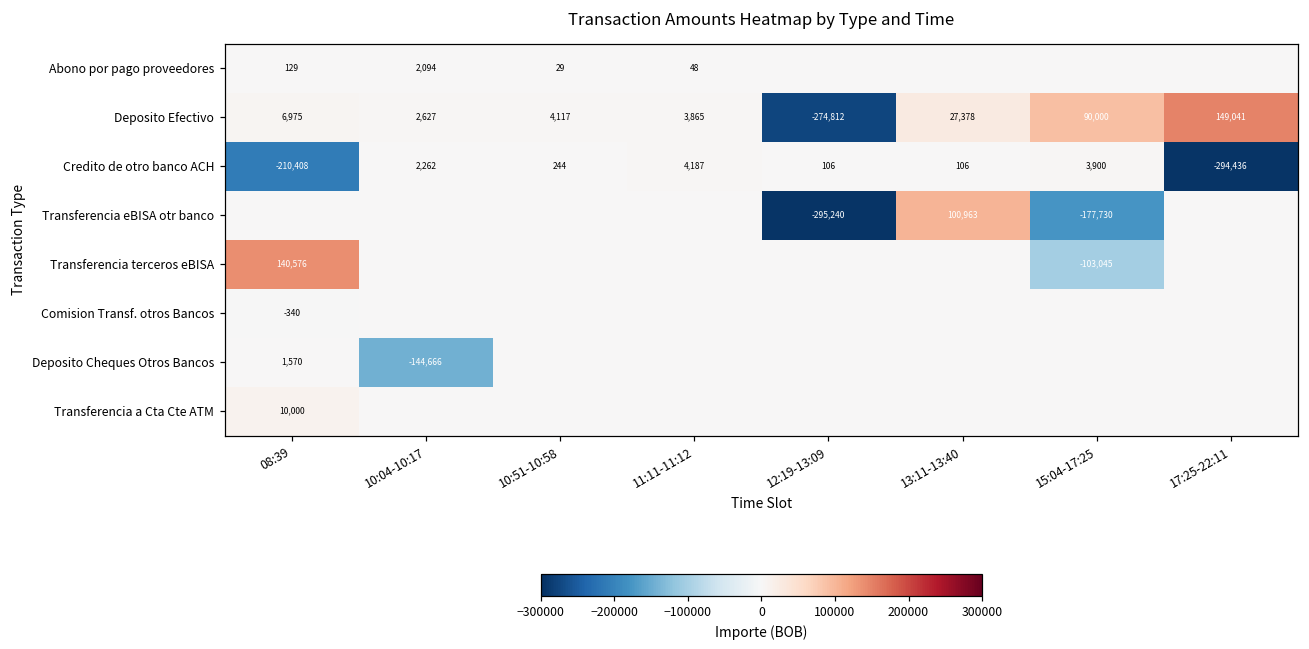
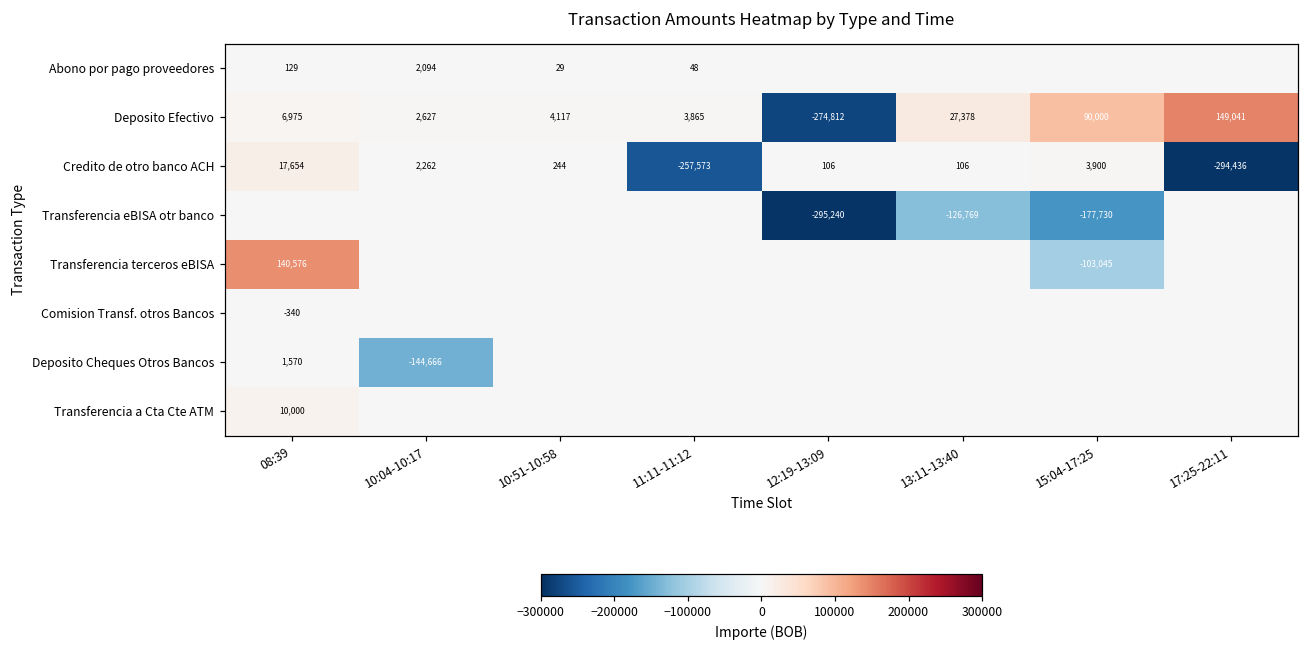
Credito de otro banco ACH, 08:39: -210,408 -> 17,654
Credito de otro banco ACH, 11:11-11:12: 4,187 -> -257,573
Transferencia eBISA otr banco, 13:11-13:40: 100,963 -> -126,769
